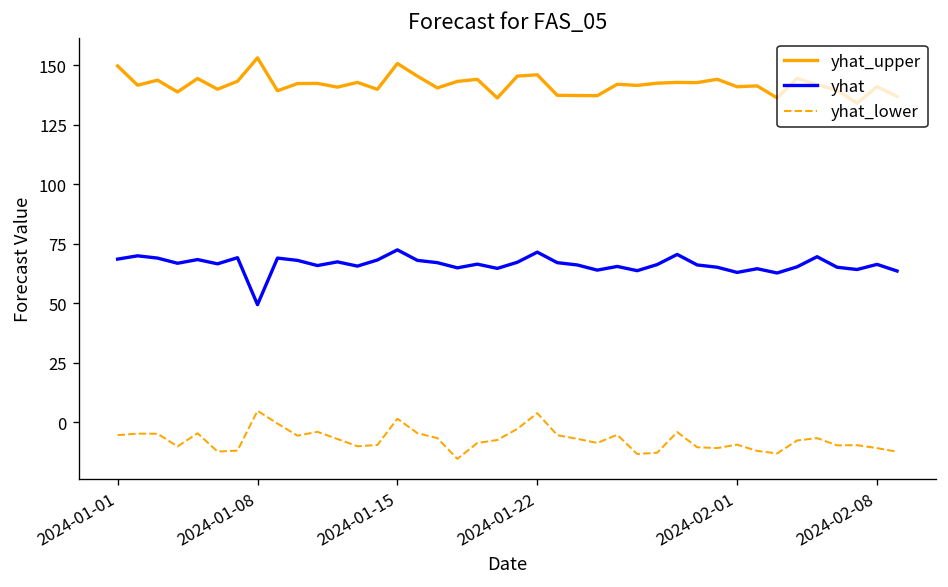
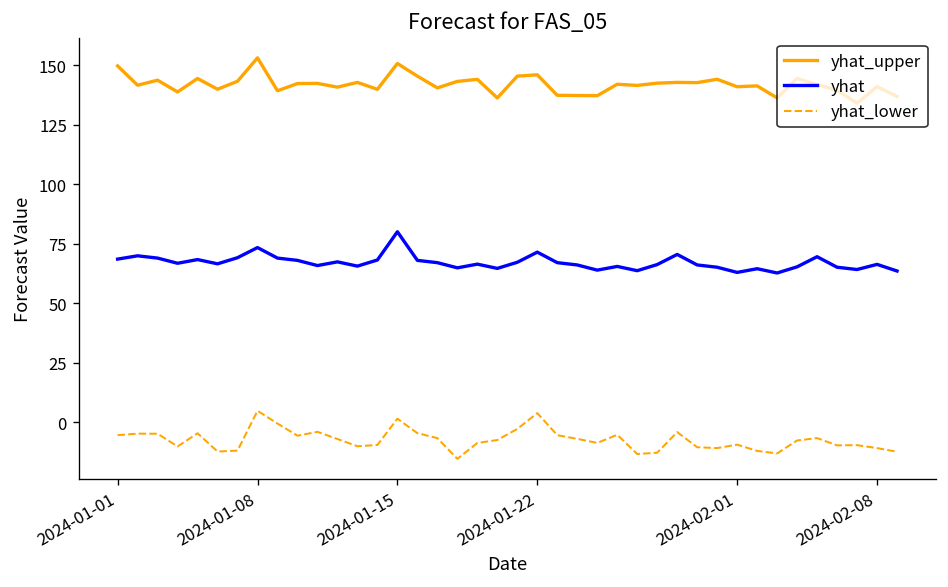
yhat, 2024-01-08: 49 -> 73
yhat, 2024-01-15: 72 -> 80
